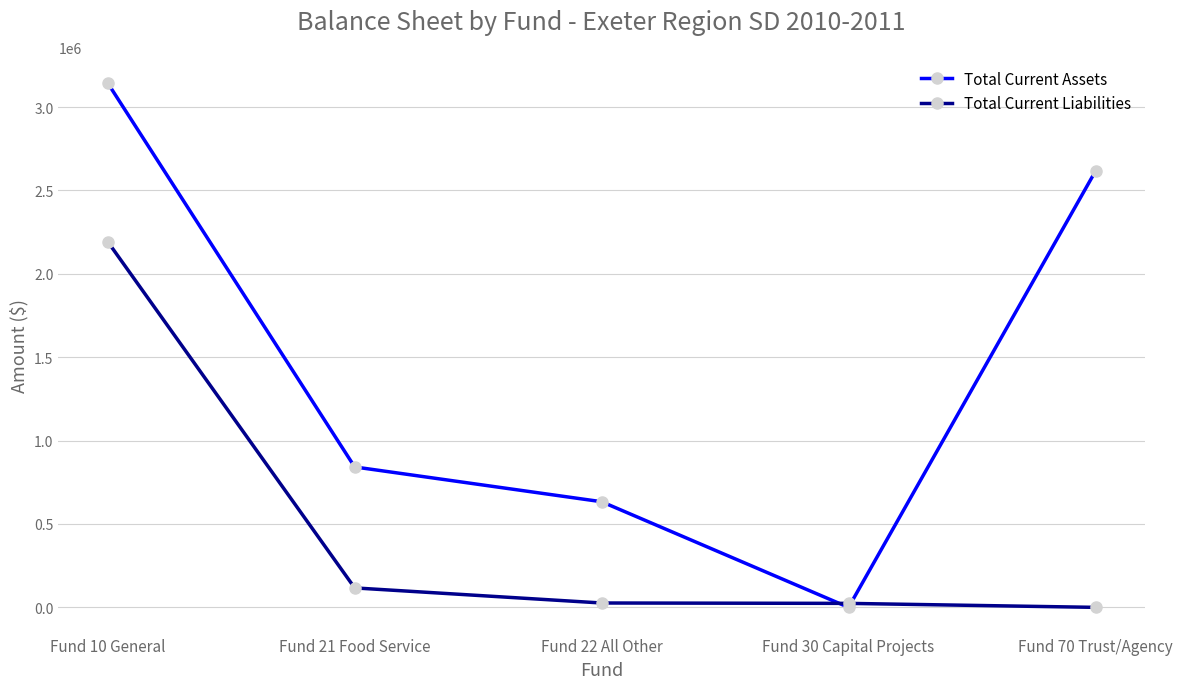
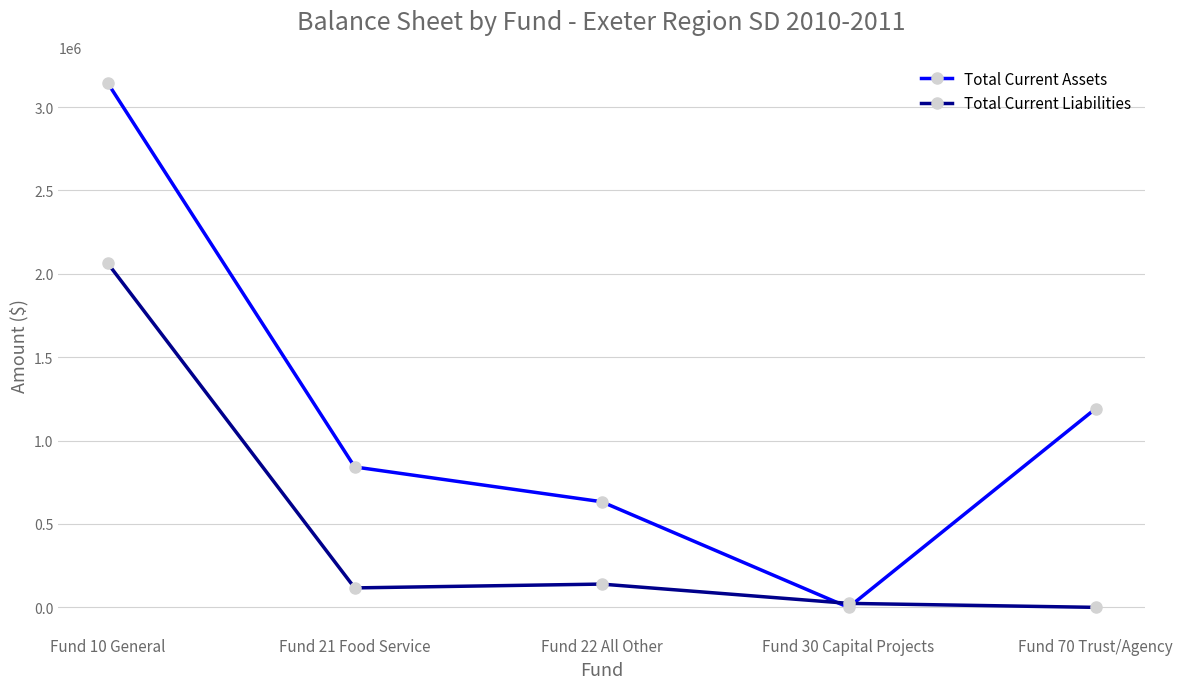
Total Current Liabilities, Fund 10 General: 2190000 -> 2060000
Total Current Liabilities, Fund 22 All Other: 30000 -> 140000
Total Current Assets, Fund 70 Trust/Agency: 2620000 -> 1190000
